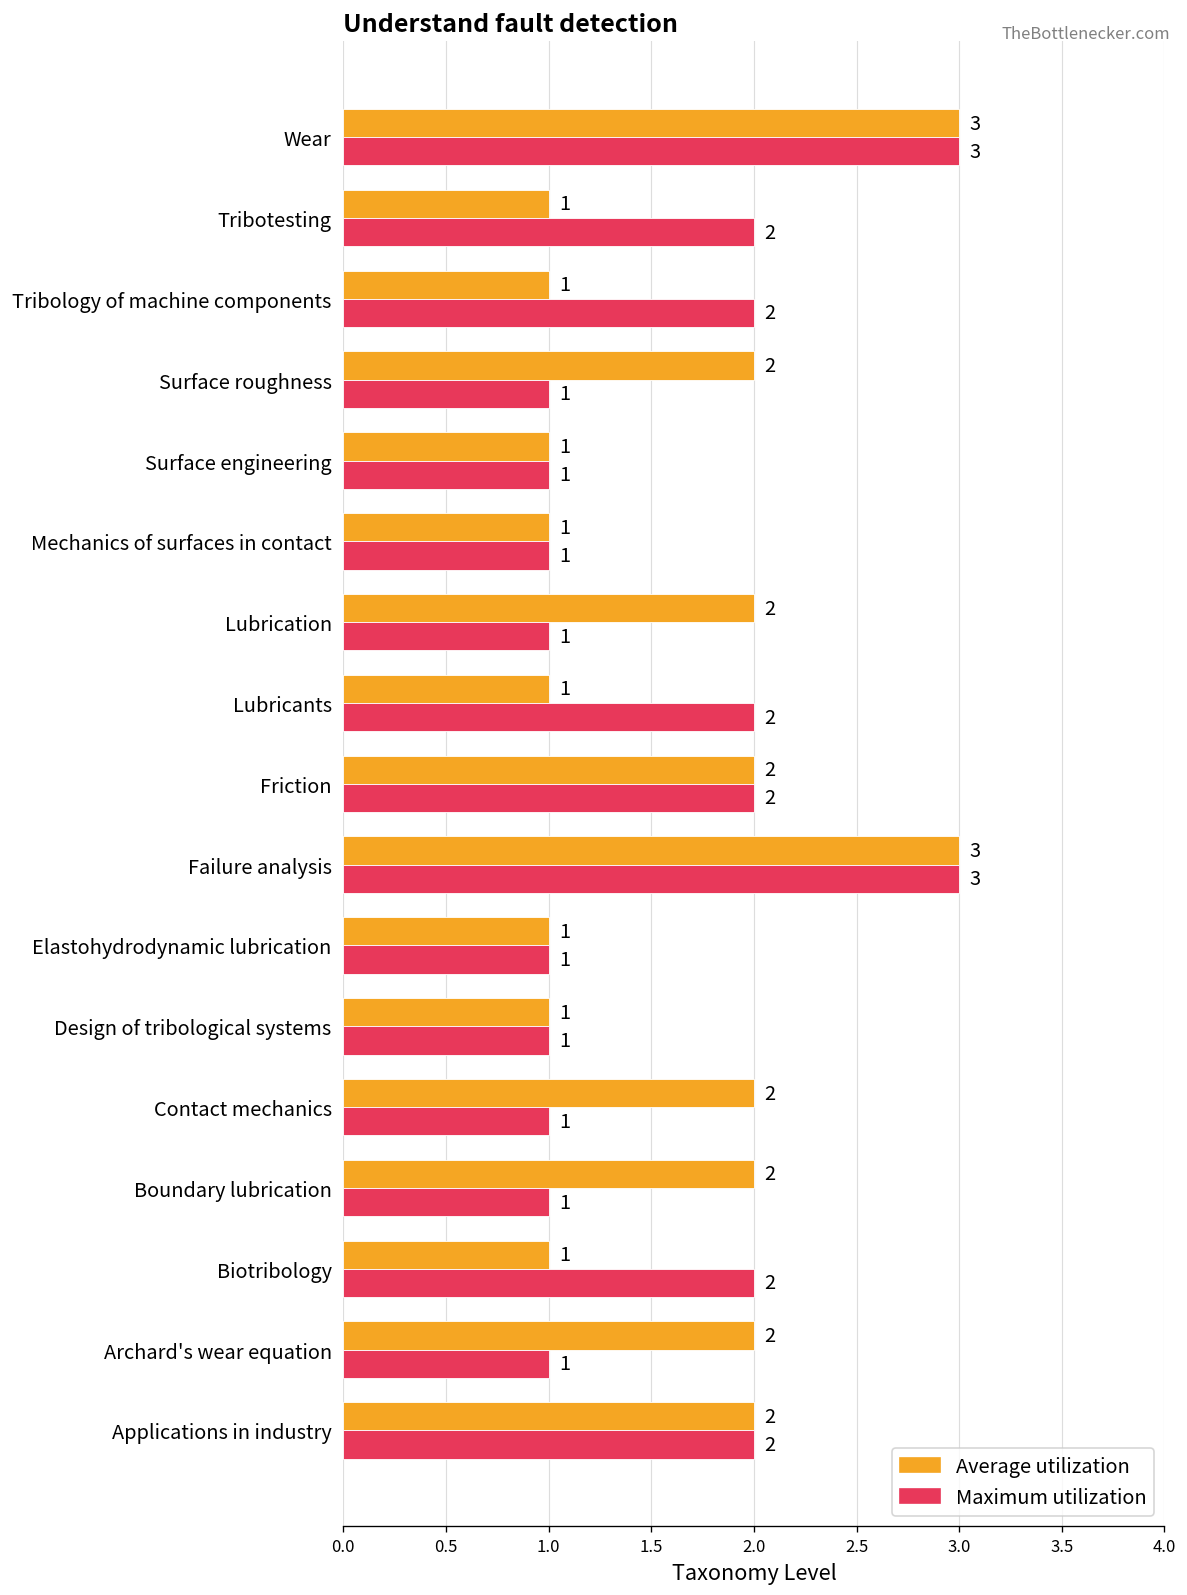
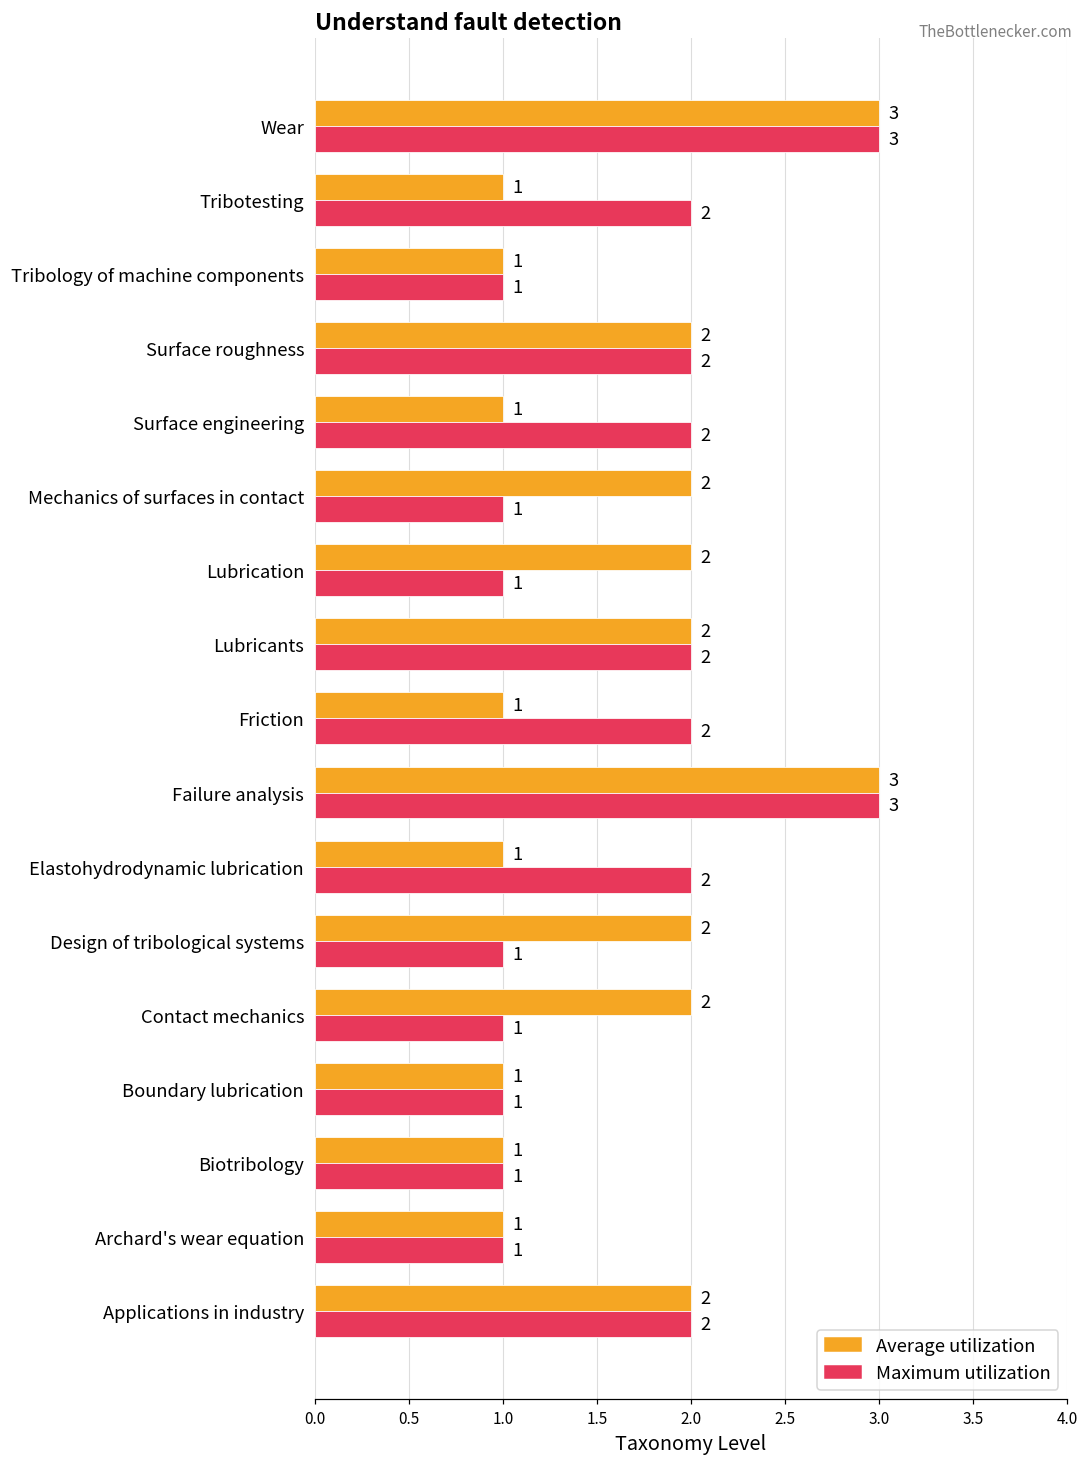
Maximum utilization, Tribology of machine components: 2 -> 1
Maximum utilization, Surface roughness: 1 -> 2
Maximum utilization, Surface engineering: 1 -> 2
Average utilization, Mechanics of surfaces in contact: 1 -> 2
Average utilization, Lubricants: 1 -> 2
Average utilization, Friction: 2 -> 1
Maximum utilization, Elastohydrodynamic lubrication: 1 -> 2
Average utilization, Design of tribological systems: 1 -> 2
Average utilization, Boundary lubrication: 2 -> 1
Maximum utilization, Biotribology: 2 -> 1
Average utilization, Archard's wear equation: 2 -> 1
